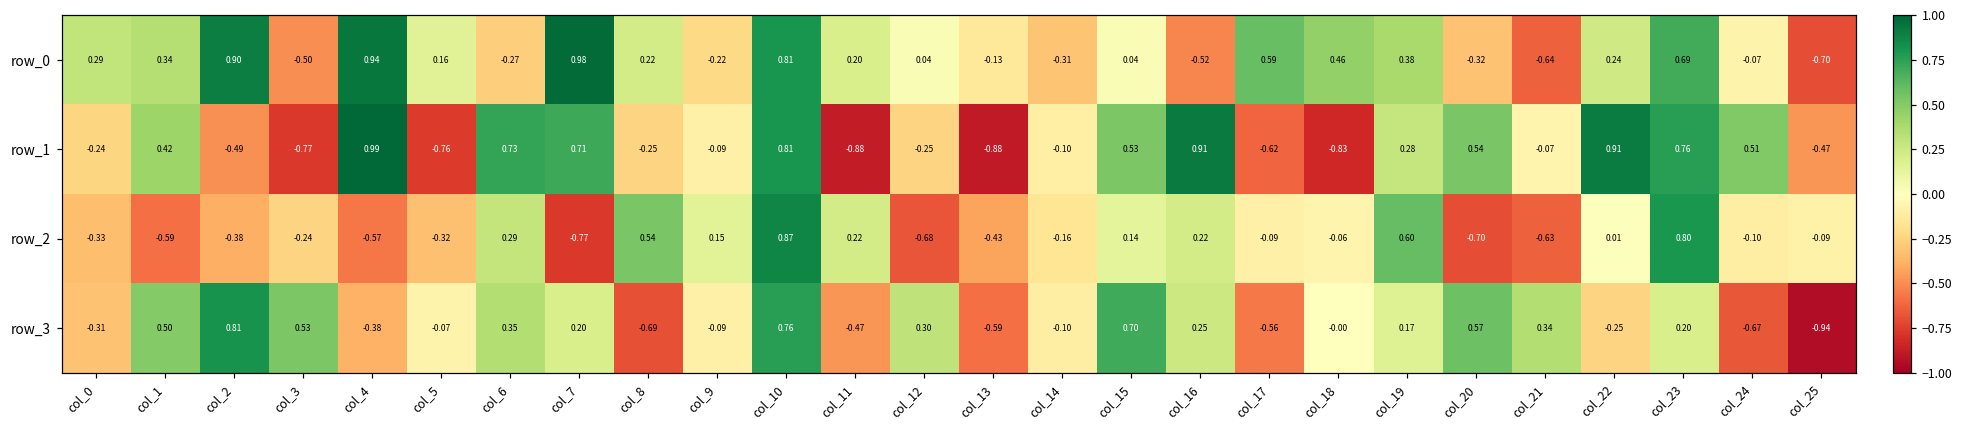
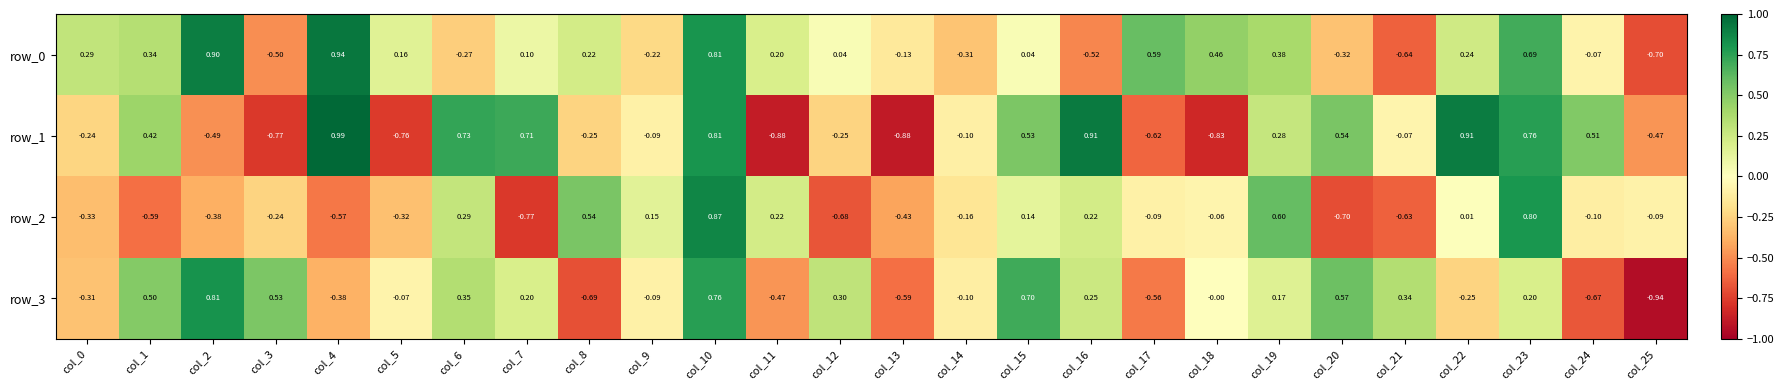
row_0, col_7: 0.98 -> 0.10
